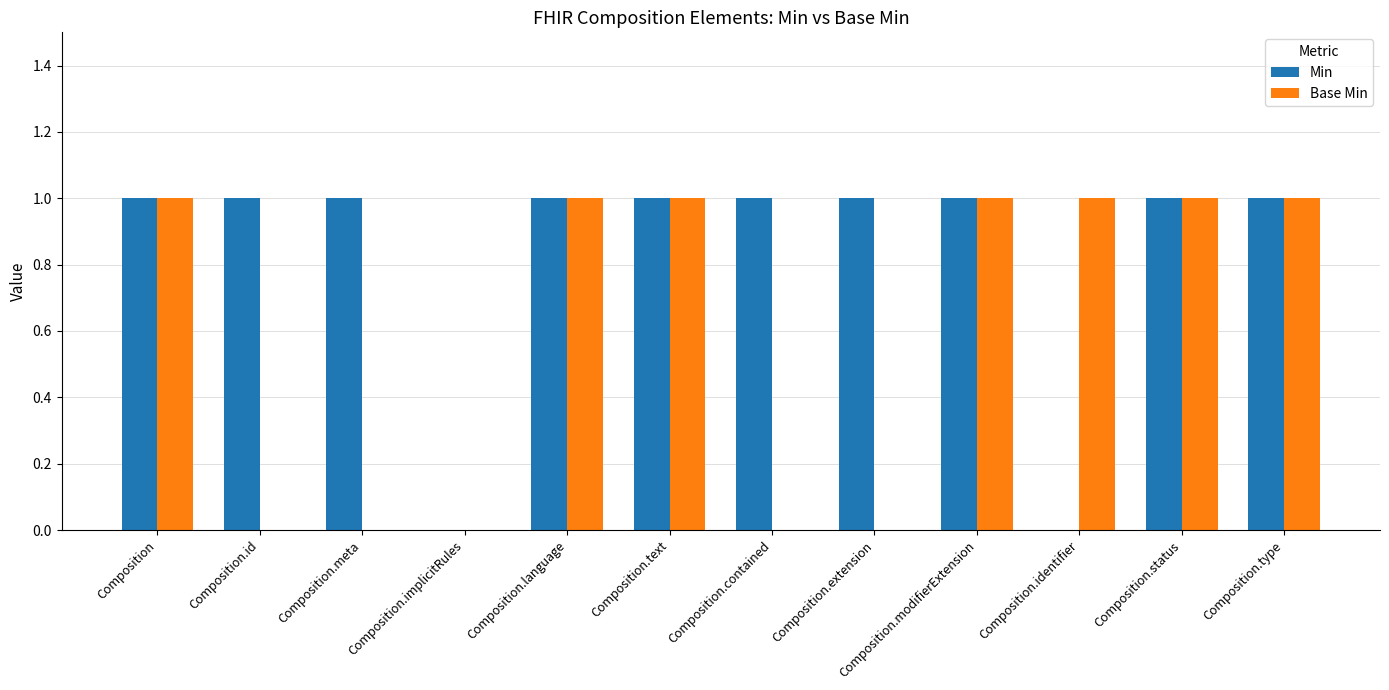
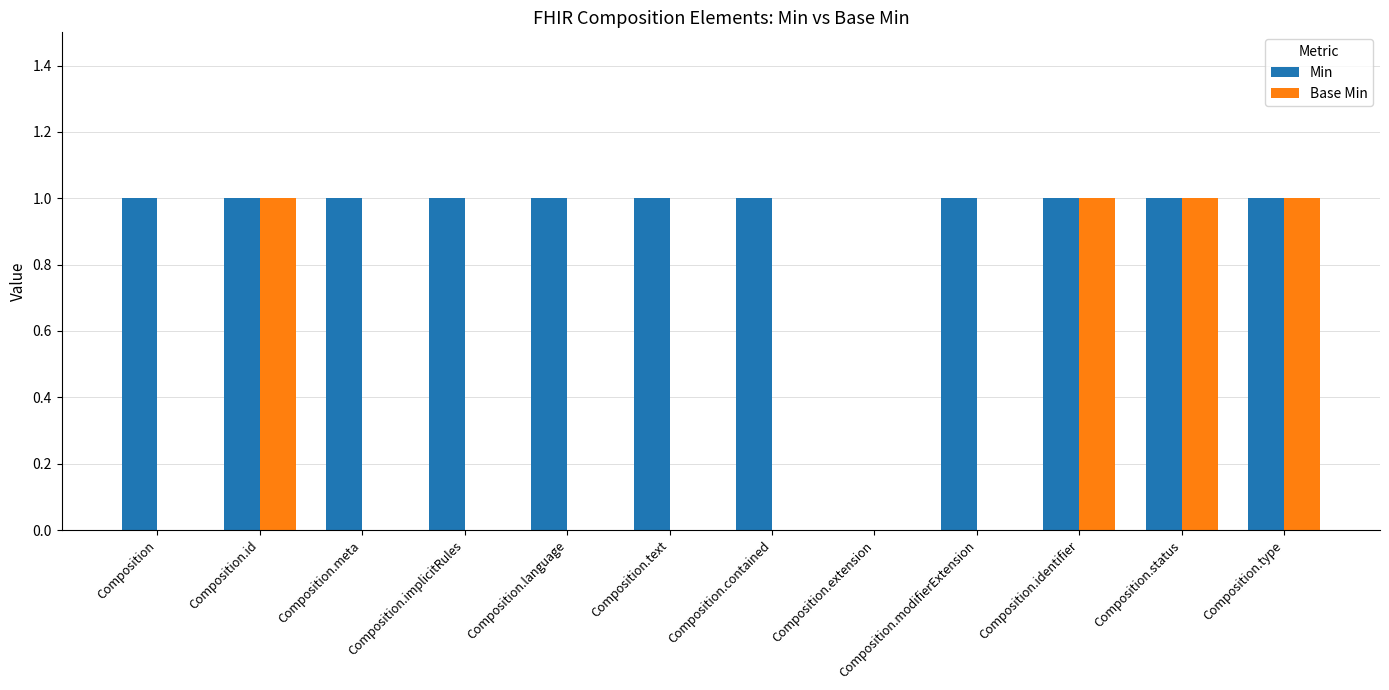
Base Min, Composition: 1 -> 0
Base Min, Composition.id: 0 -> 1
Min, Composition.implicitRules: 0 -> 1
Base Min, Composition.language: 1 -> 0
Base Min, Composition.text: 1 -> 0
Min, Composition.extension: 1 -> 0
Base Min, Composition.modifierExtension: 1 -> 0
Min, Composition.identifier: 0 -> 1
